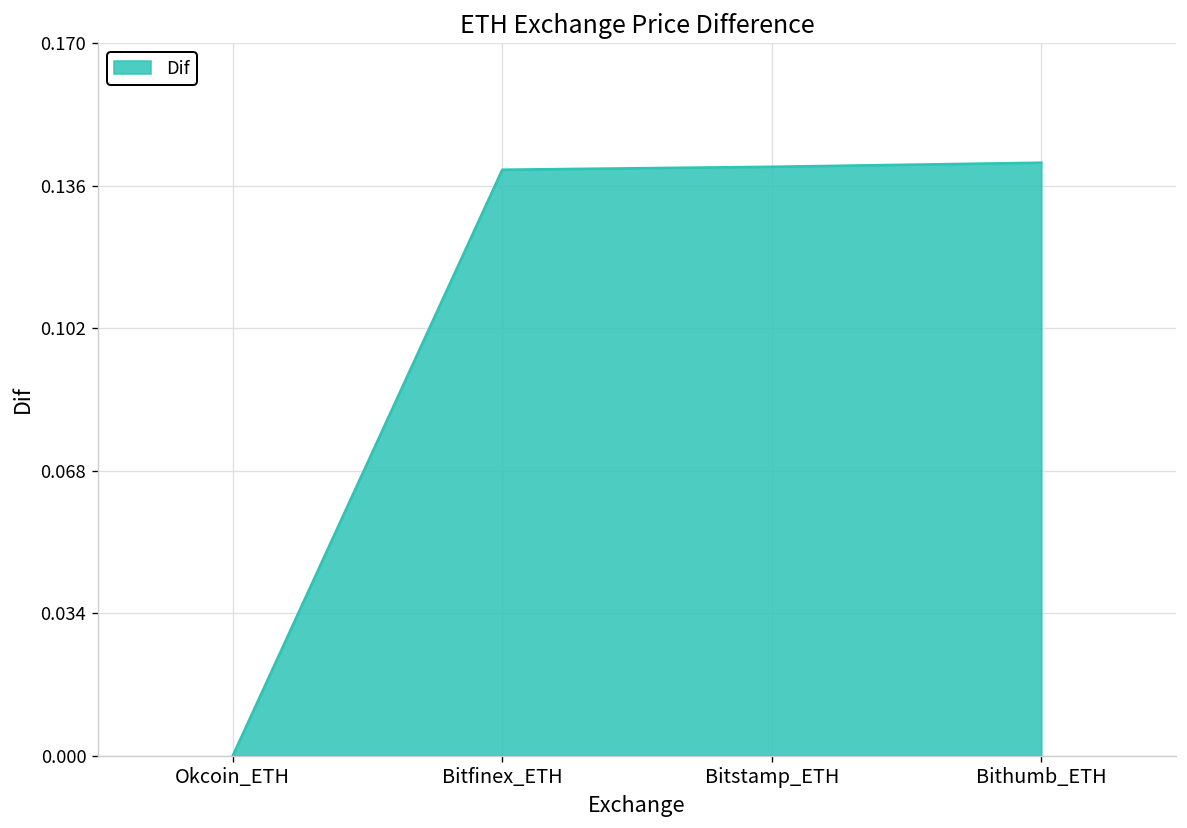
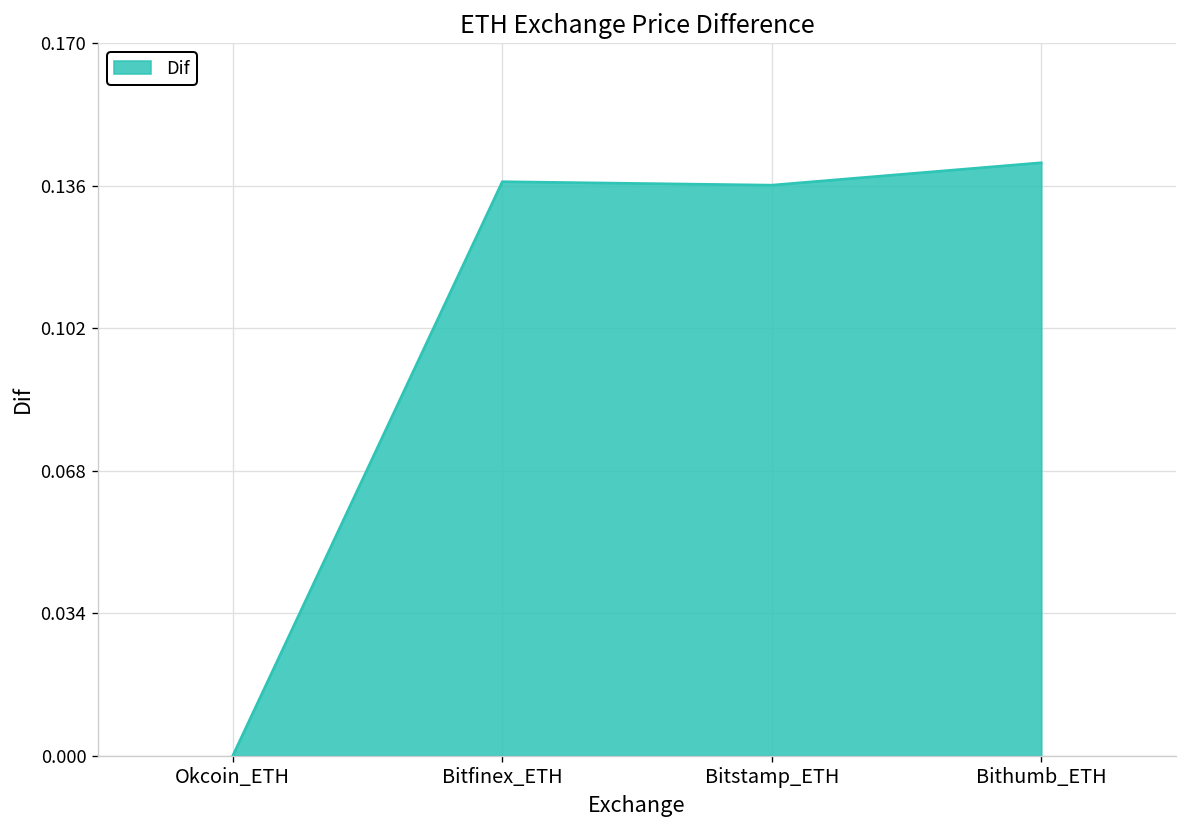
Bitfinex_ETH: 0.140 -> 0.137
Bitstamp_ETH: 0.141 -> 0.136
